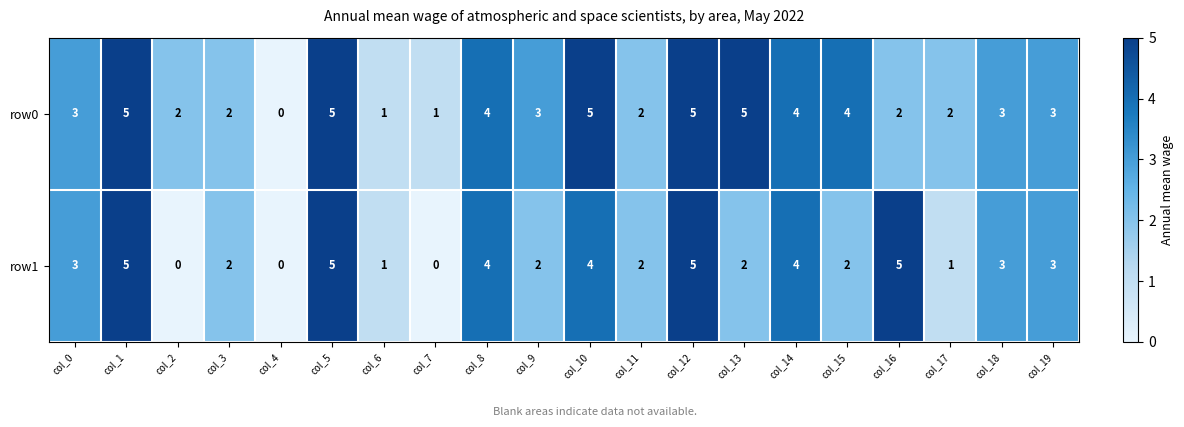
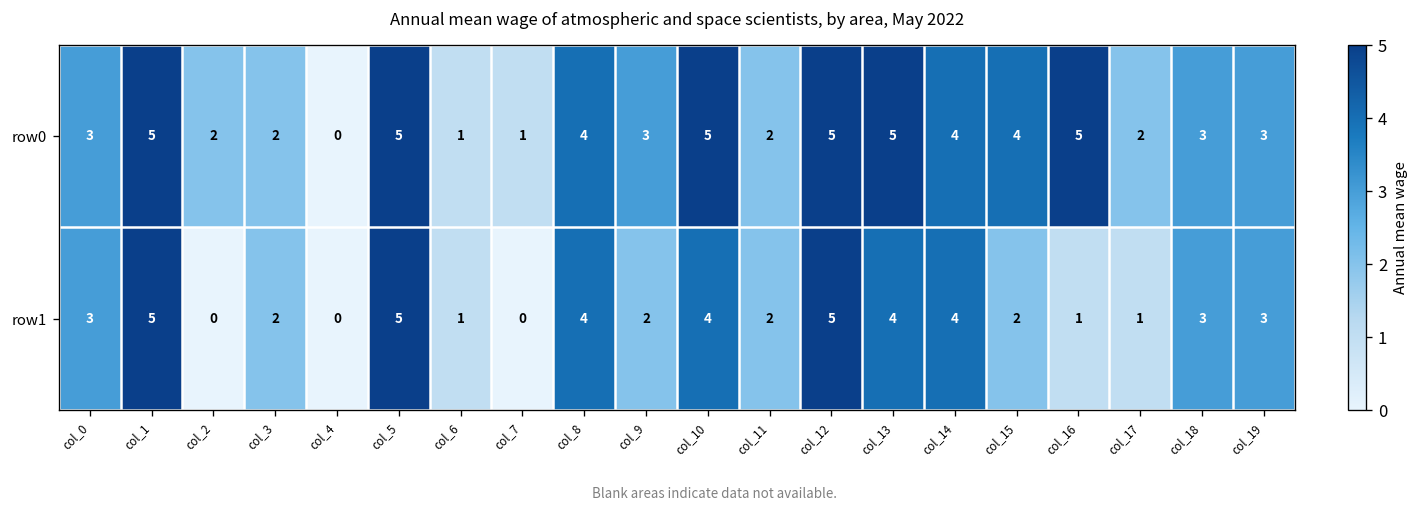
row0, col_16: 2 -> 5
row1, col_13: 2 -> 4
row1, col_16: 5 -> 1
